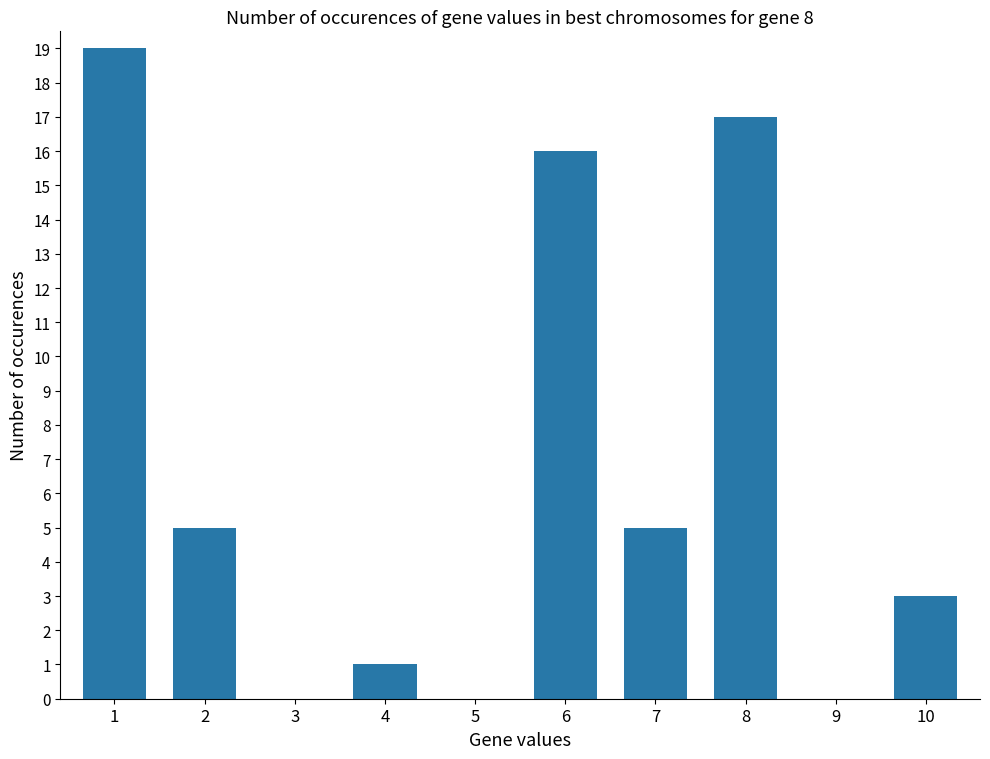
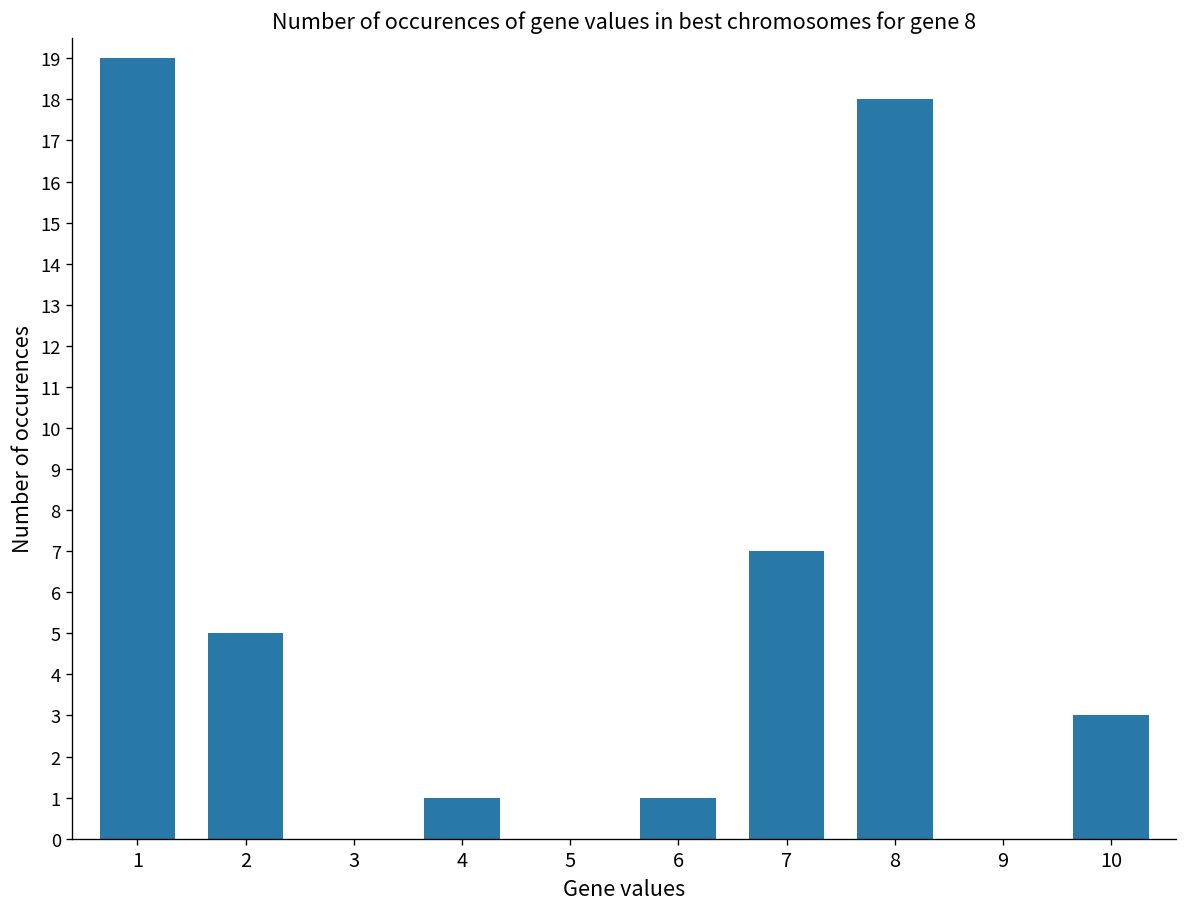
6: 16 -> 1
7: 5 -> 7
8: 17 -> 18
